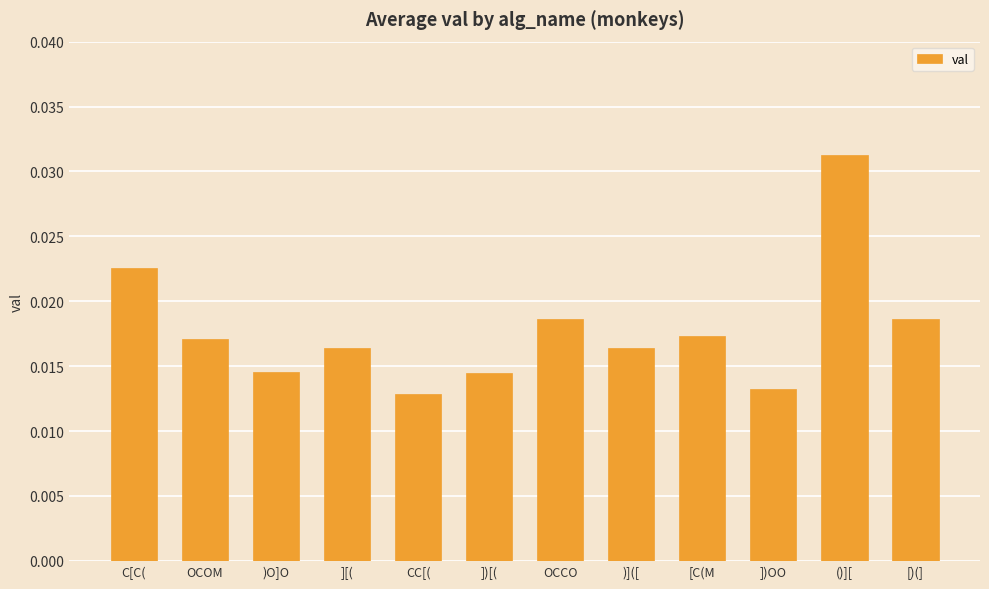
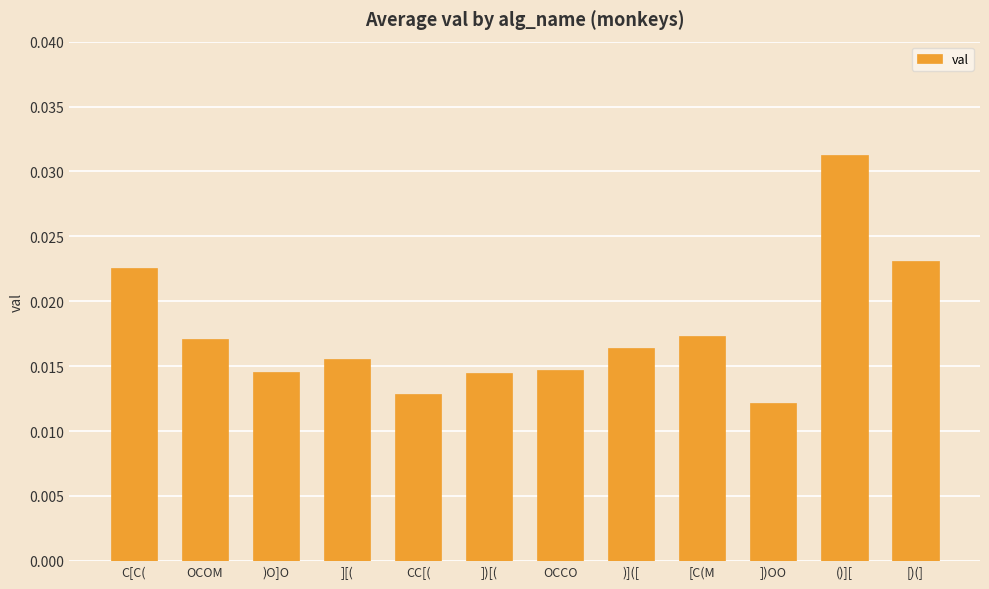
][(: 0.0164 -> 0.0156
OCCO: 0.0186 -> 0.0147
])OO: 0.0132 -> 0.0122
[)(]: 0.0187 -> 0.0231
